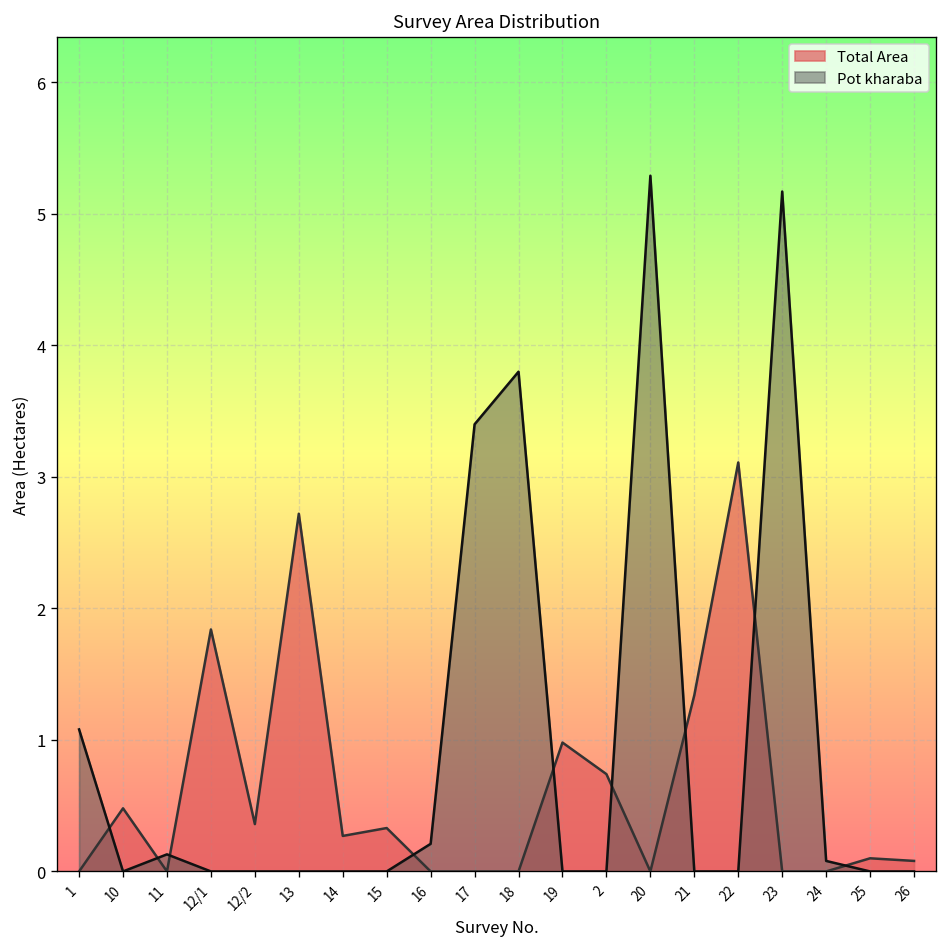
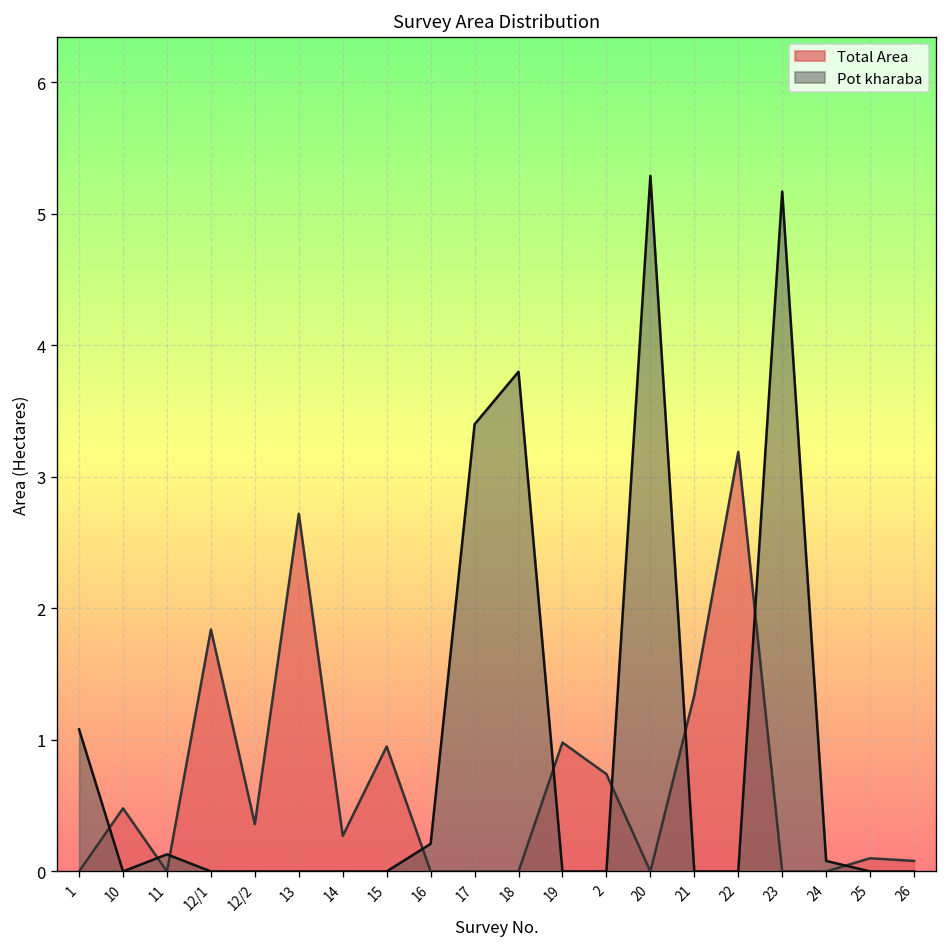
Total Area, 15: 0.33 -> 0.95
Total Area, 22: 3.11 -> 3.19
